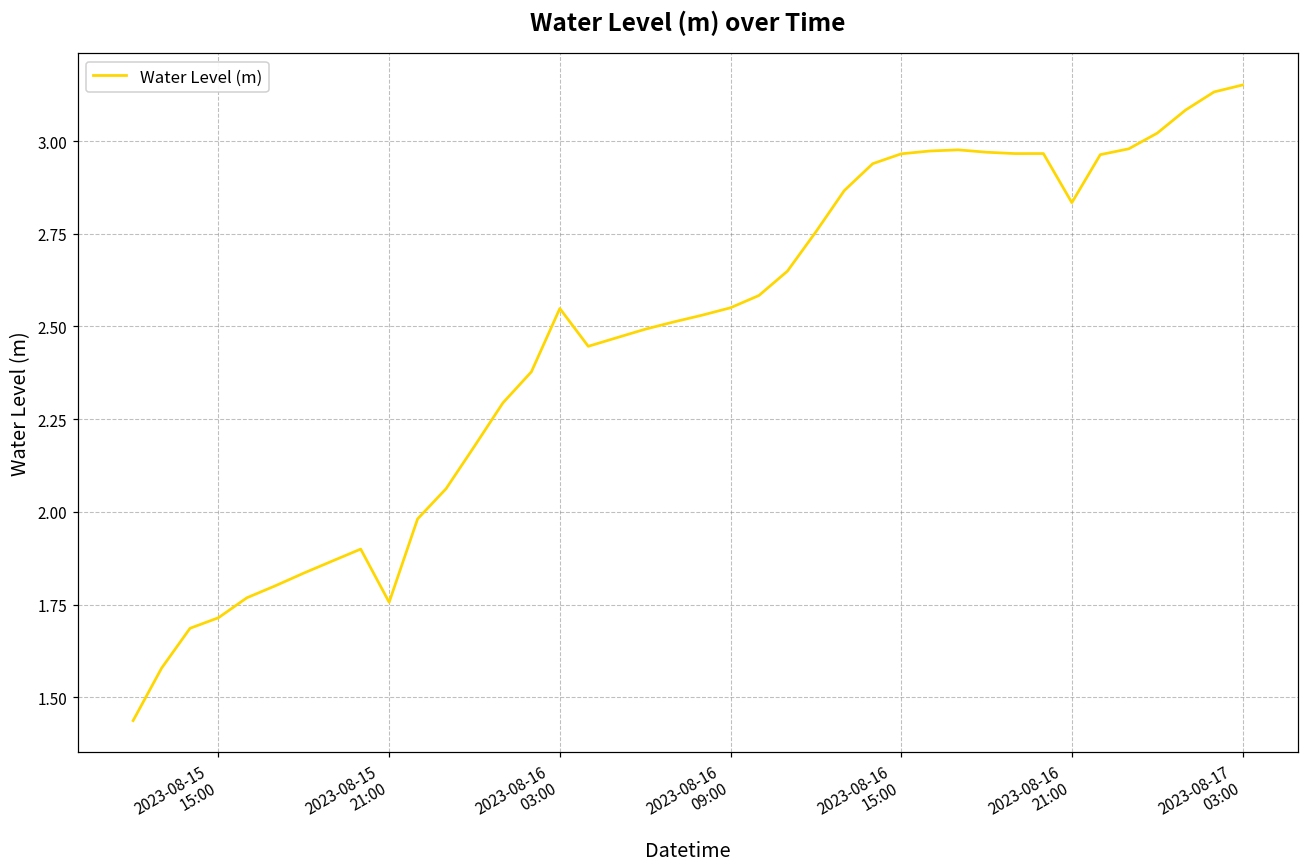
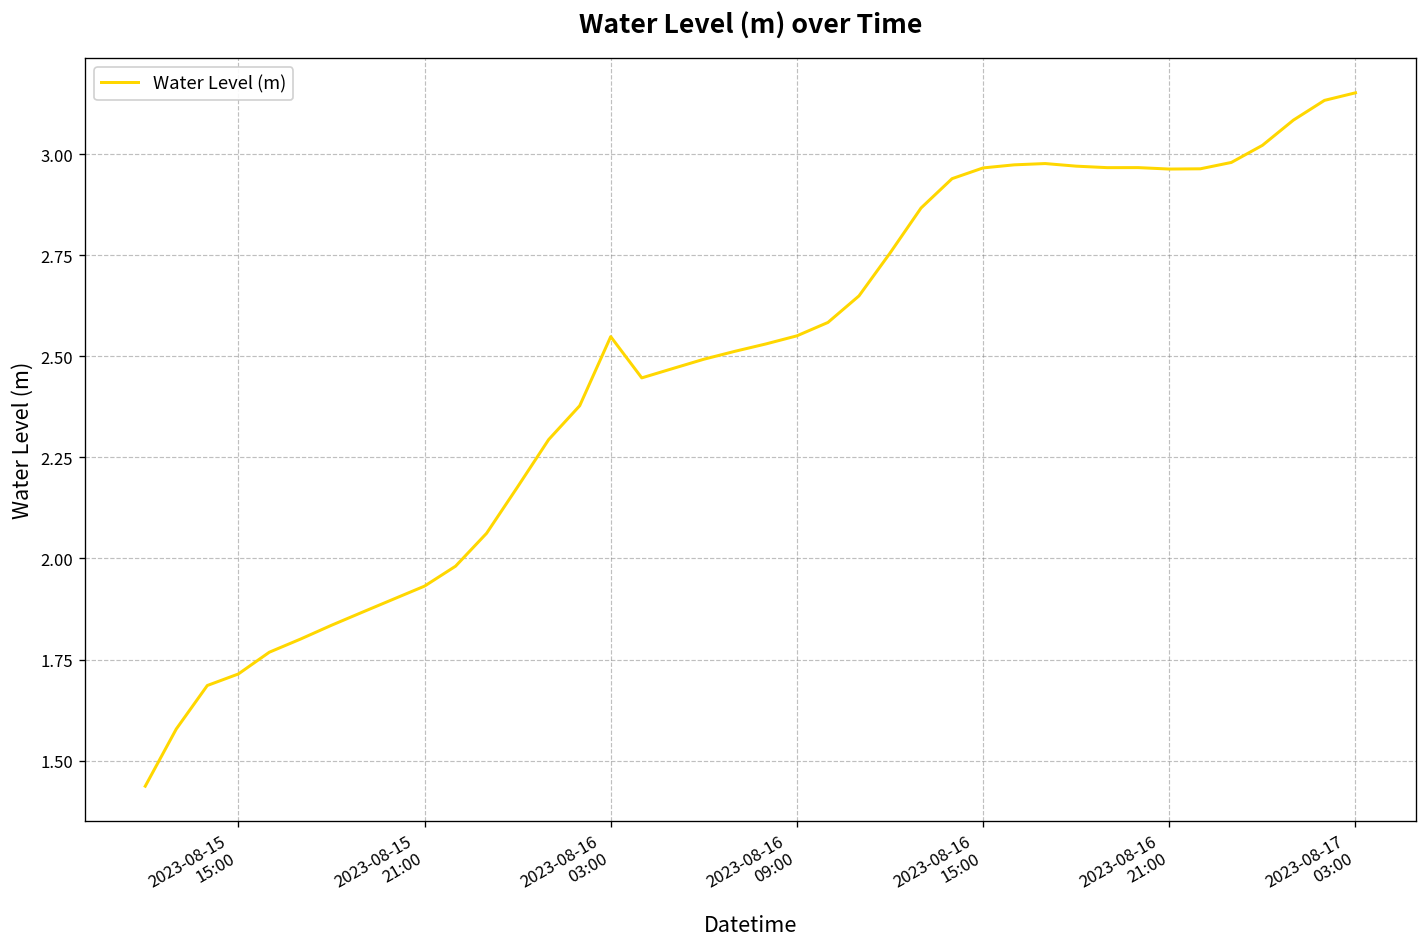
2023-08-15 21:00: 1.76 -> 1.93
2023-08-16 21:00: 2.83 -> 2.96
